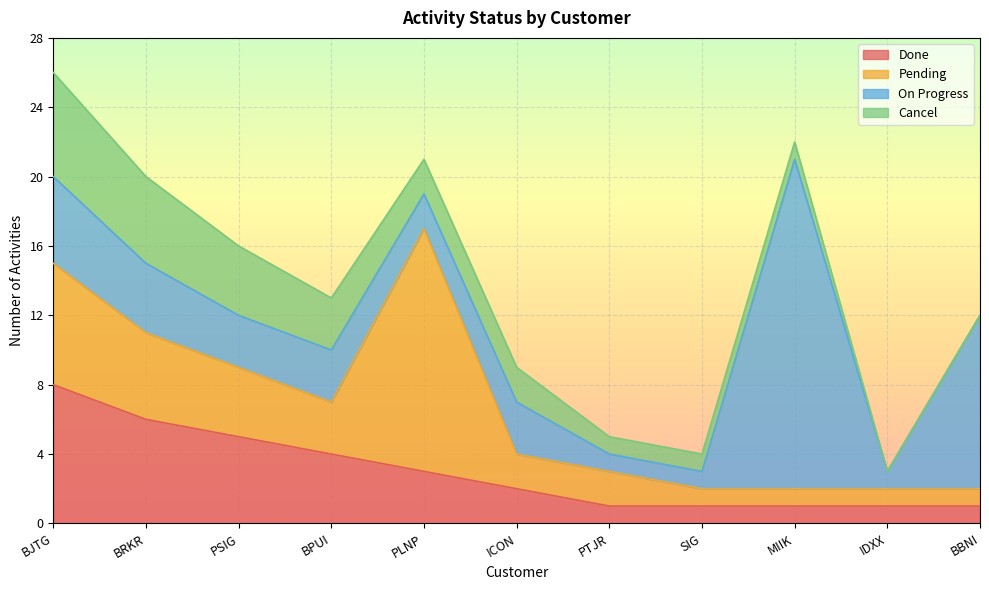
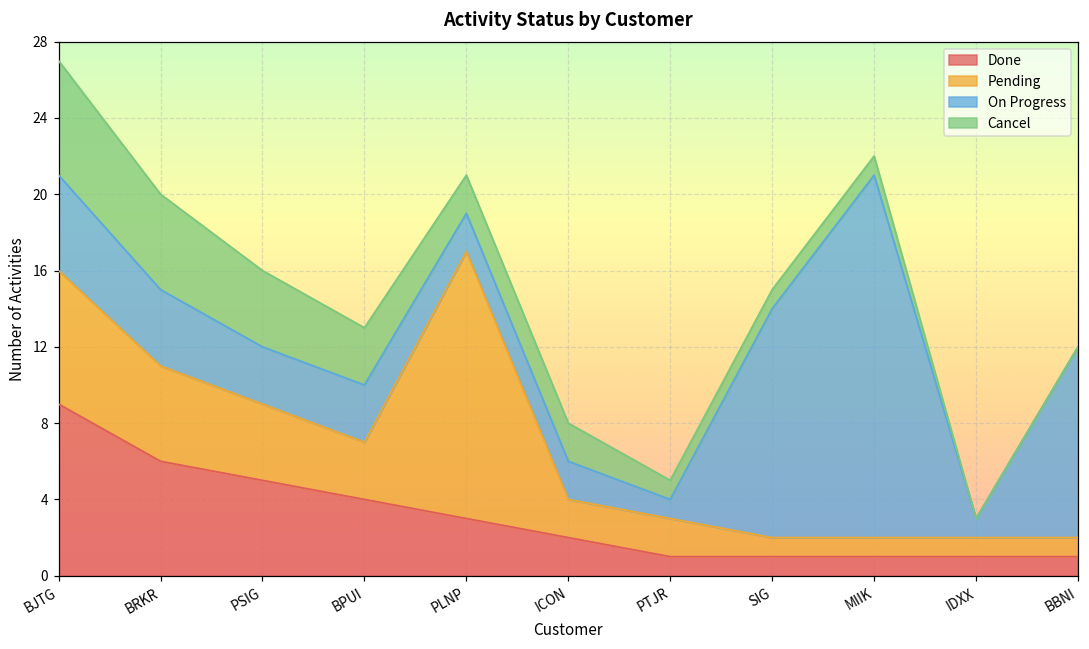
Done, BJTG: 8 -> 9
On Progress, ICON: 3 -> 2
On Progress, SIG: 1 -> 12
